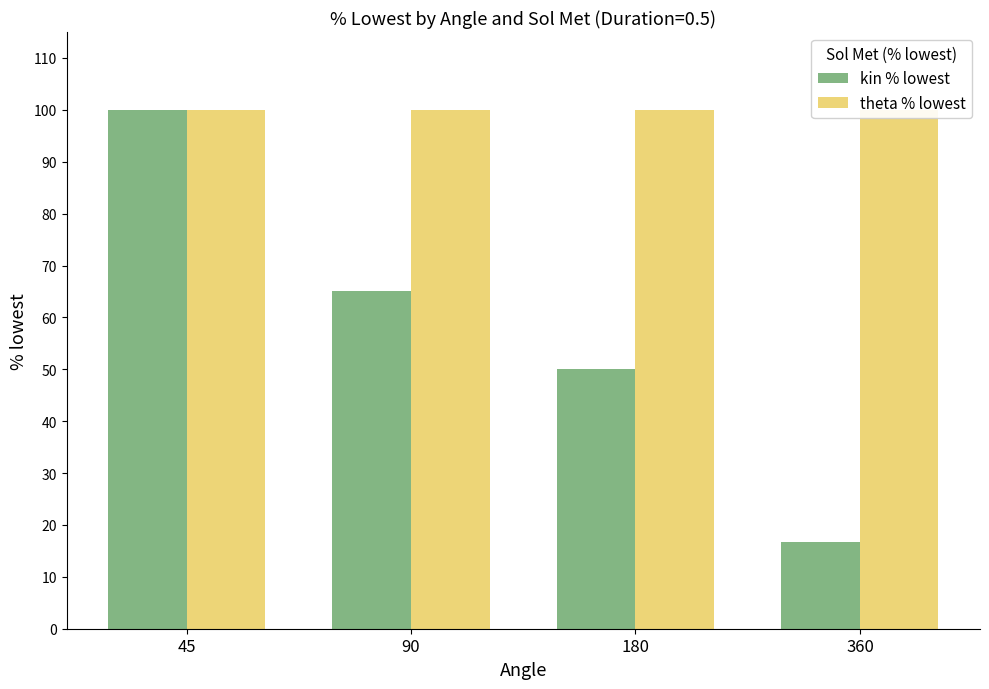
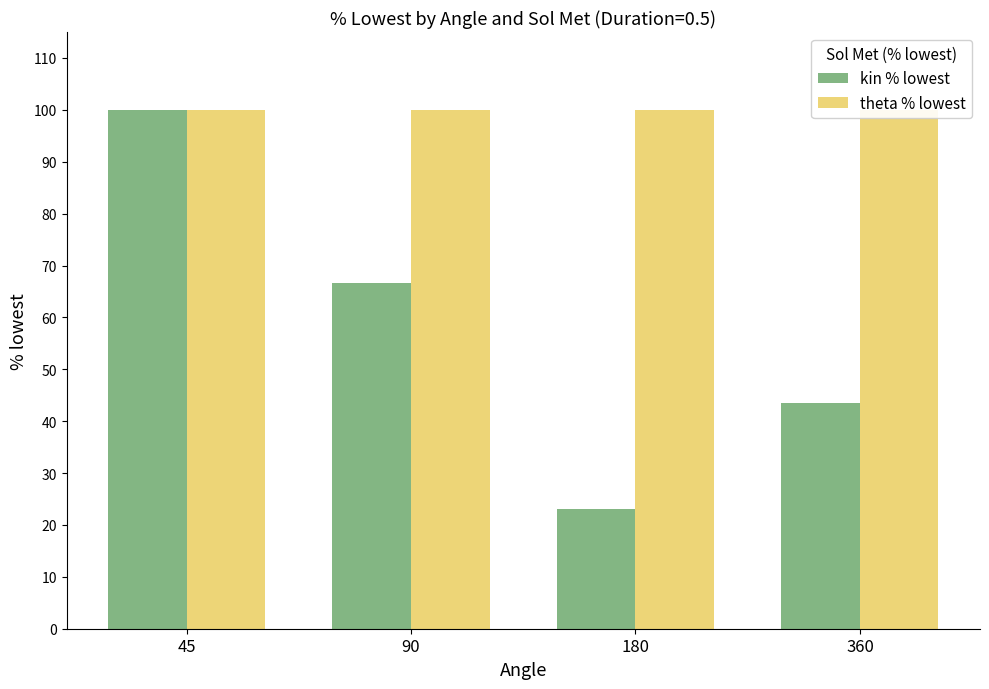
kin % lowest, 90: 65 -> 67
kin % lowest, 180: 50 -> 23
kin % lowest, 360: 17 -> 44
